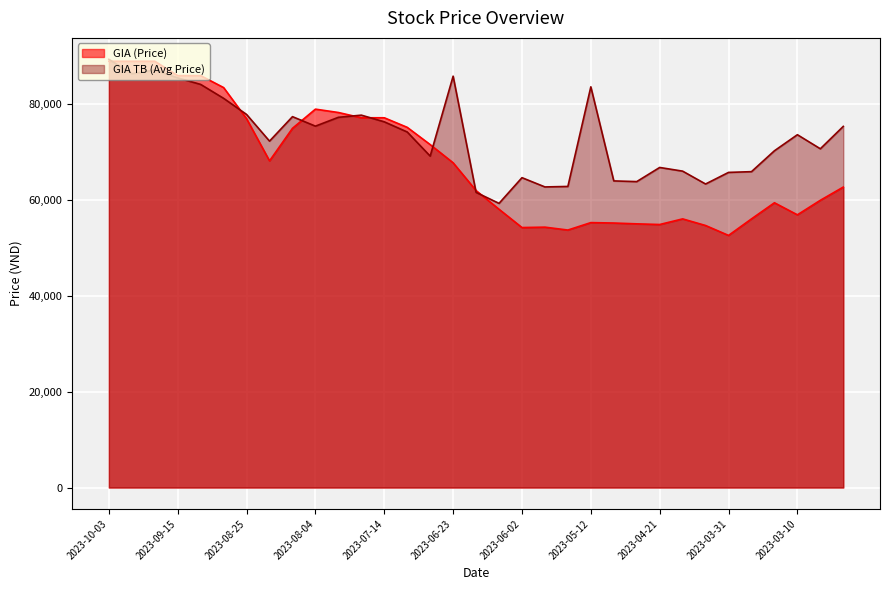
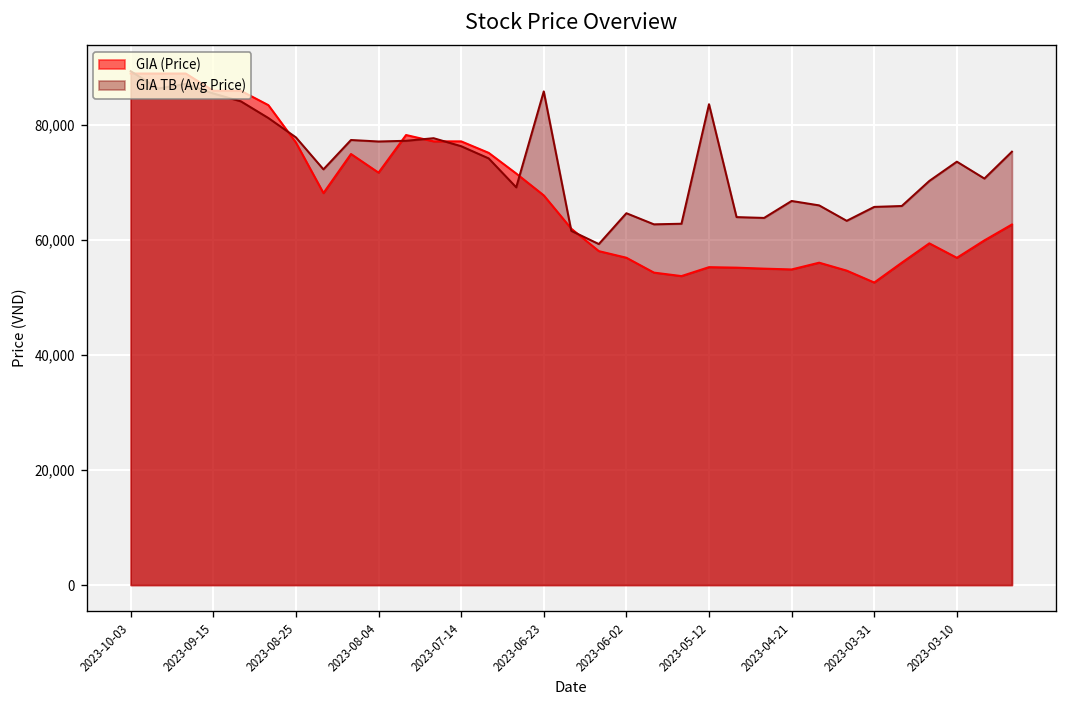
GIA (Price), 2023-08-04: 79,000 -> 72,000
GIA TB (Avg Price), 2023-08-04: 75,000 -> 77,000
GIA (Price), 2023-06-02: 54,000 -> 57,000
